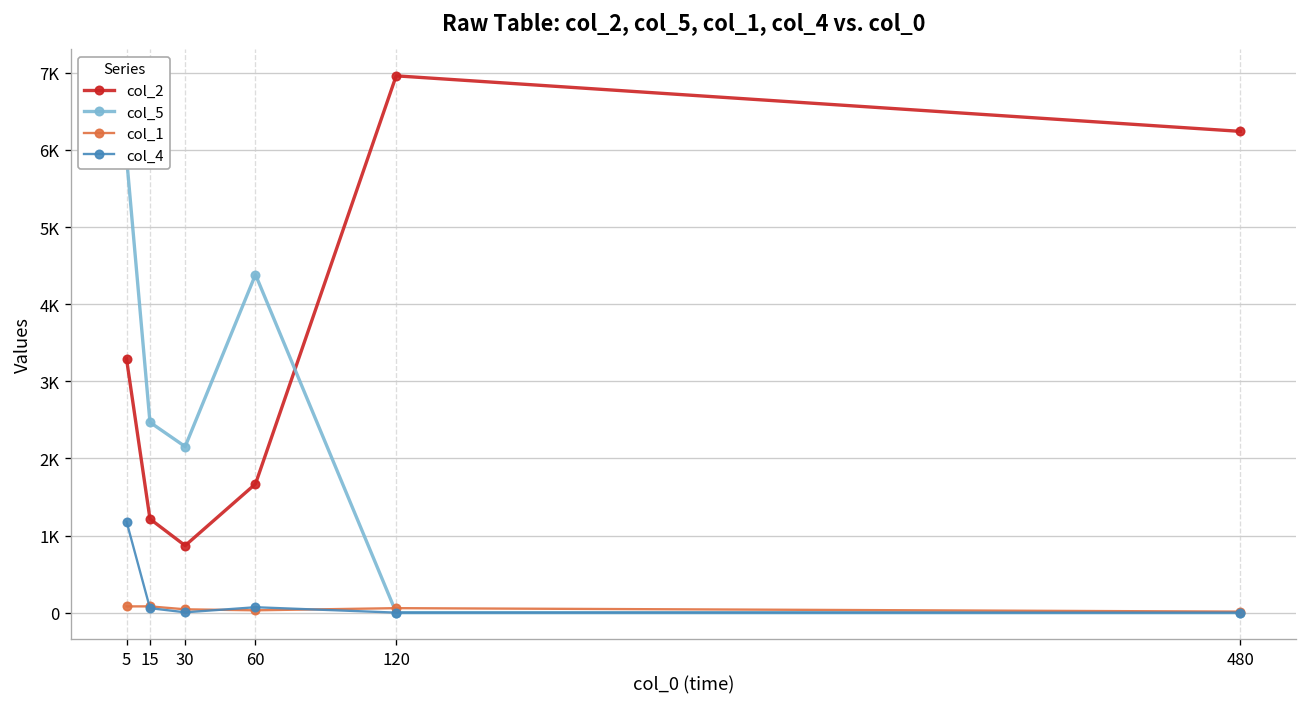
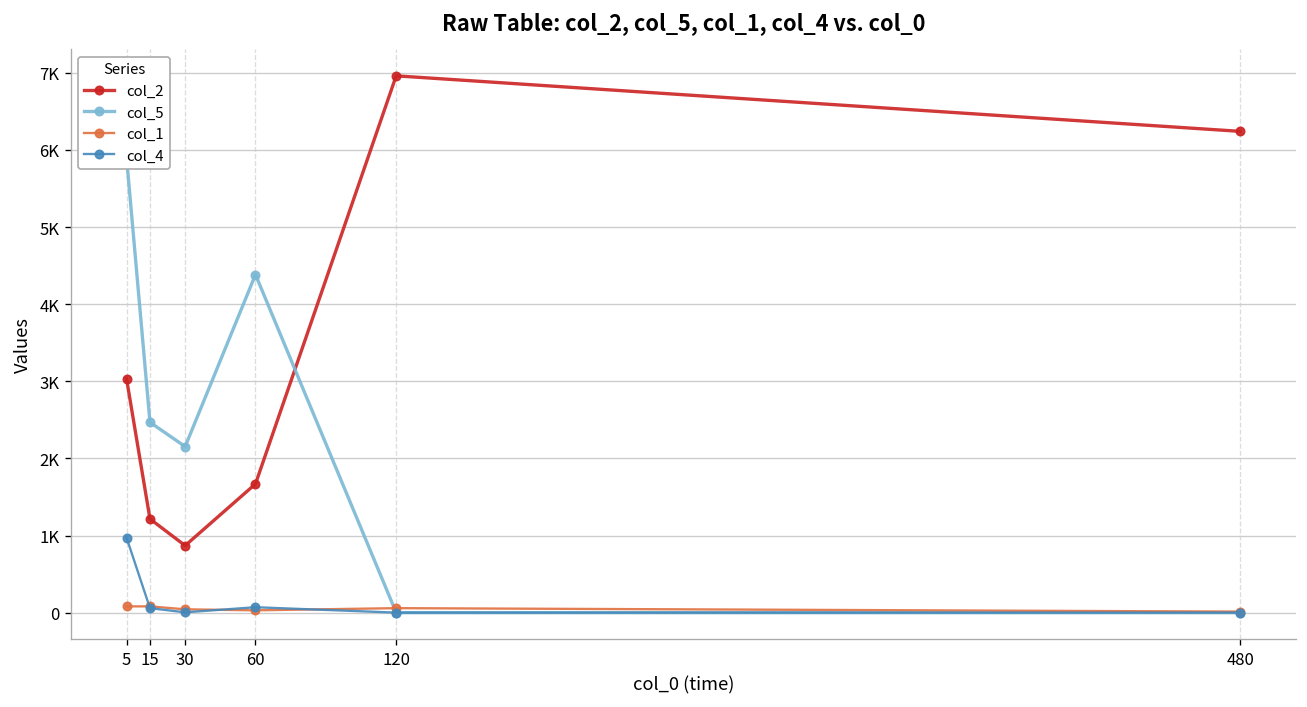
col_2, 5: 3300 -> 3000
col_4, 5: 1200 -> 1000
